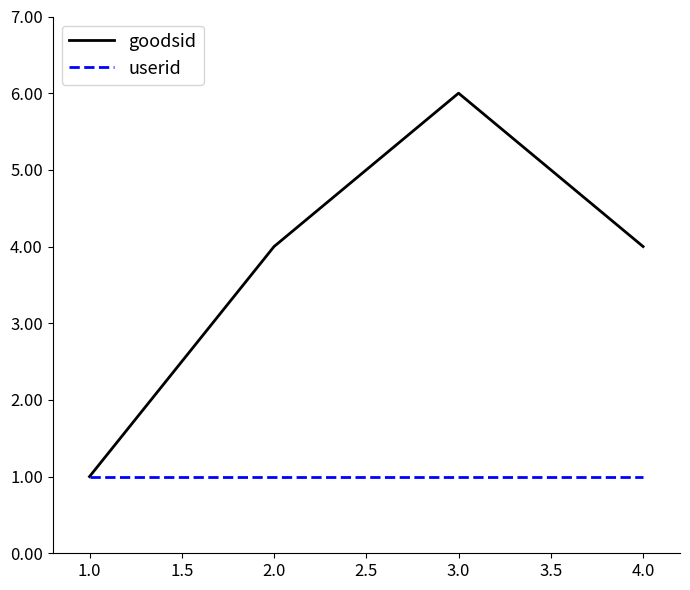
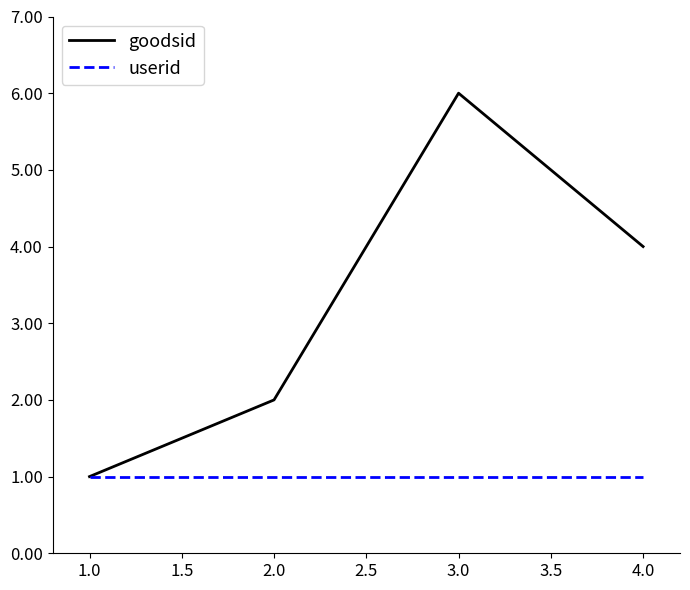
goodsid, 2.0: 4 -> 2
